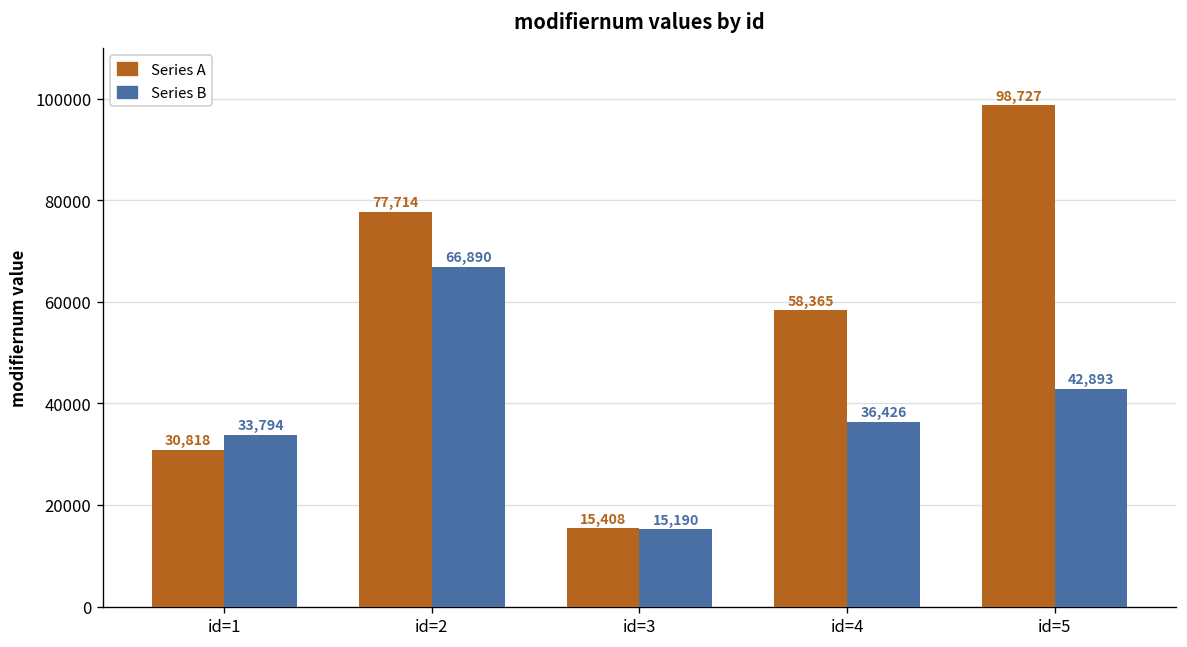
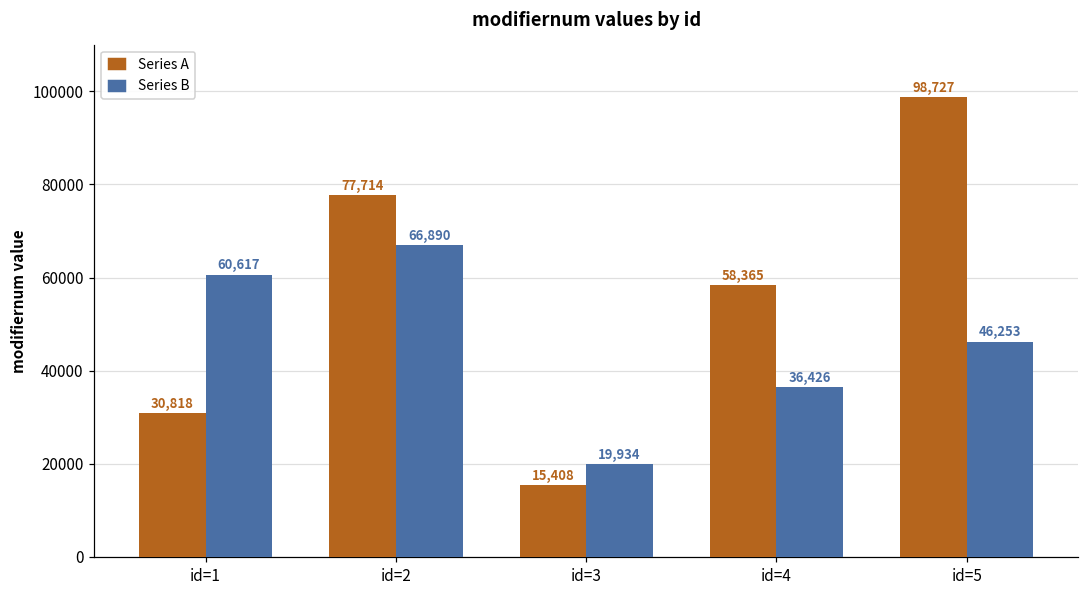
Series B, id=1: 33,794 -> 60,617
Series B, id=3: 15,190 -> 19,934
Series B, id=5: 42,893 -> 46,253
